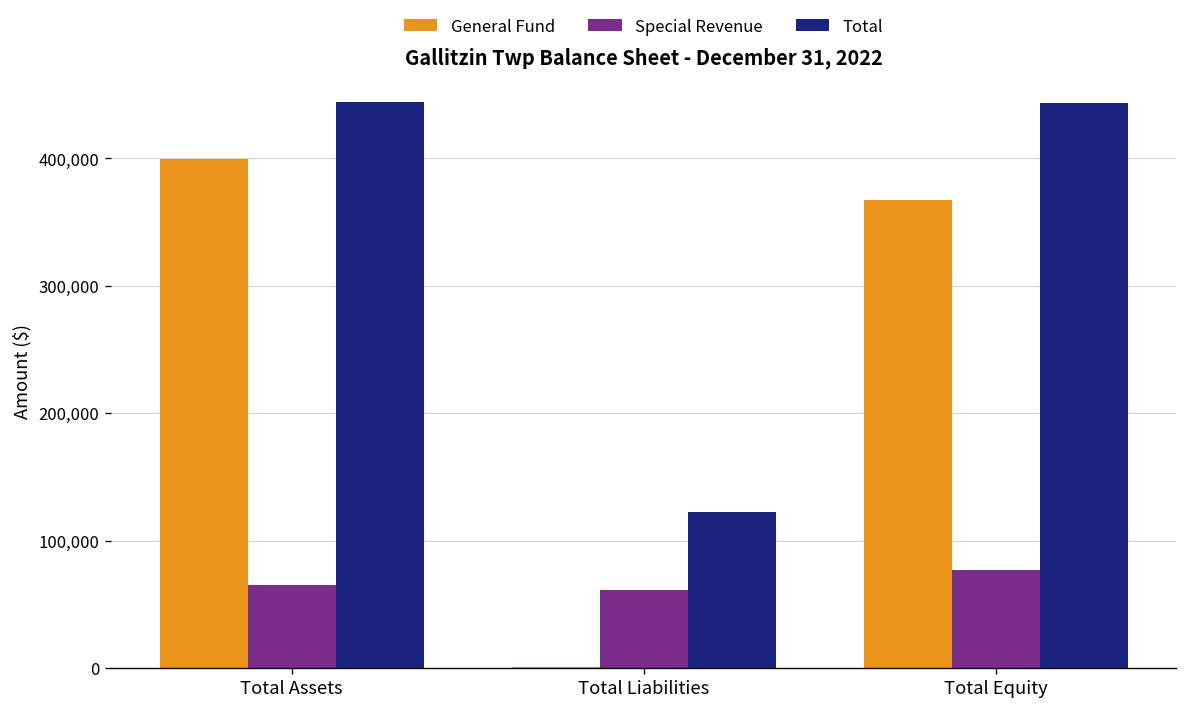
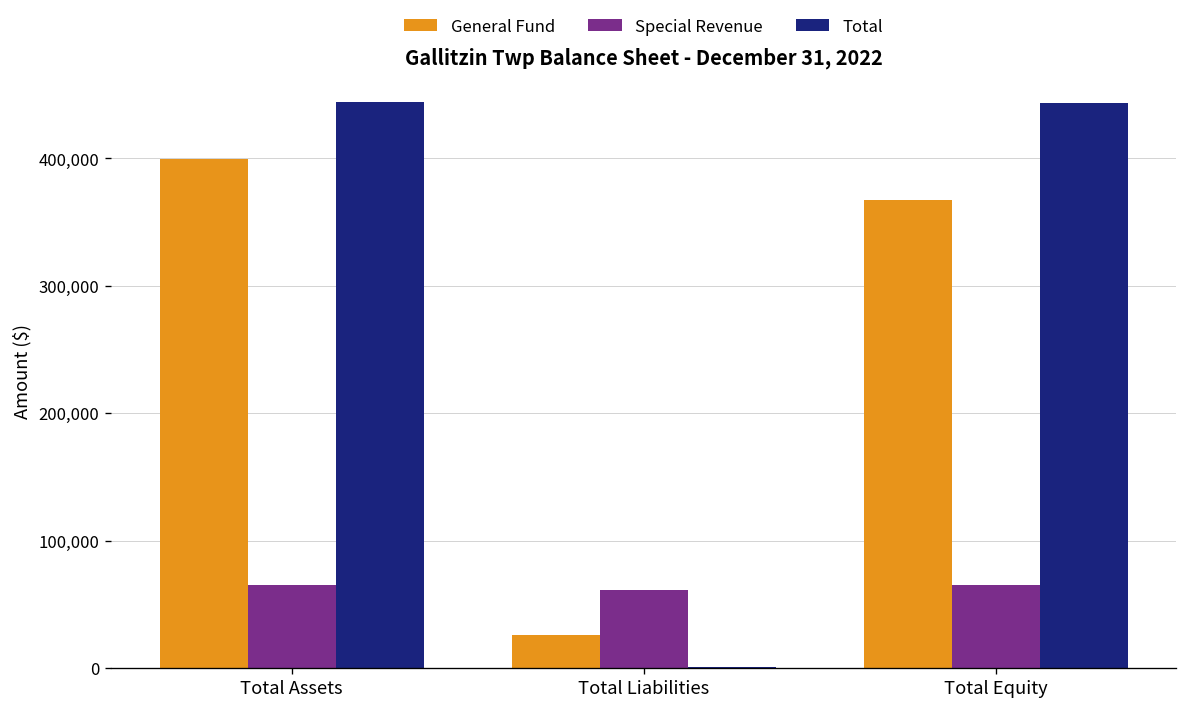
General Fund, Total Liabilities: 0 -> 26,000
Total, Total Liabilities: 122,000 -> 0
Special Revenue, Total Equity: 77,000 -> 65,000
